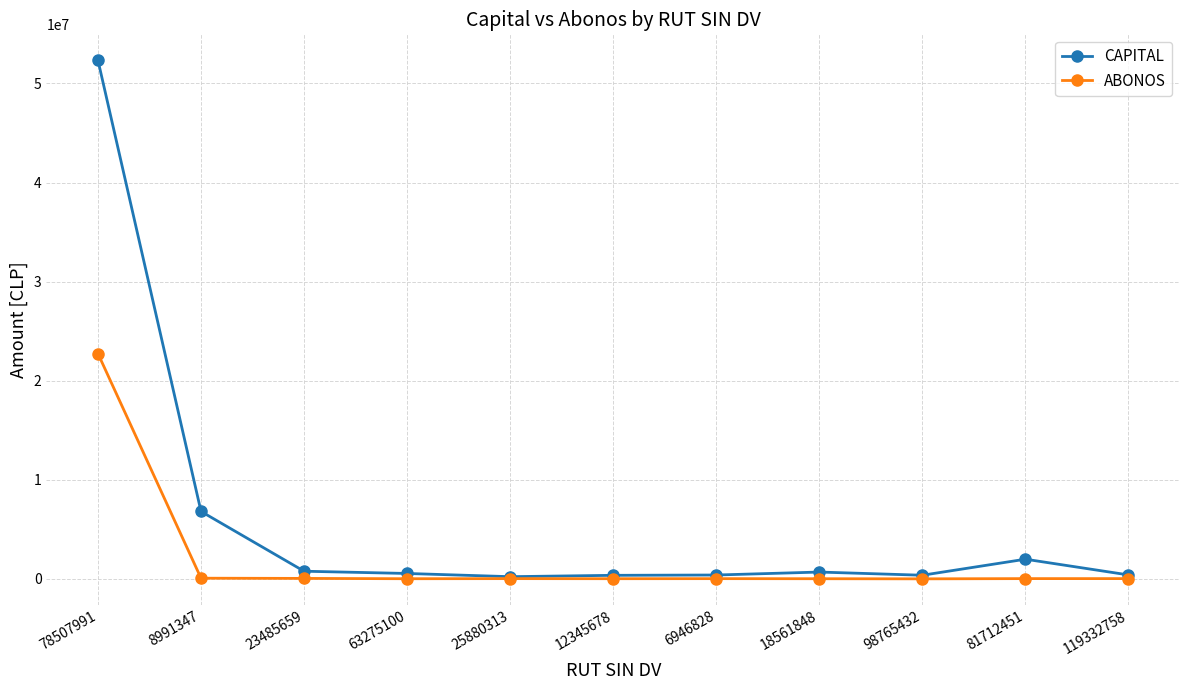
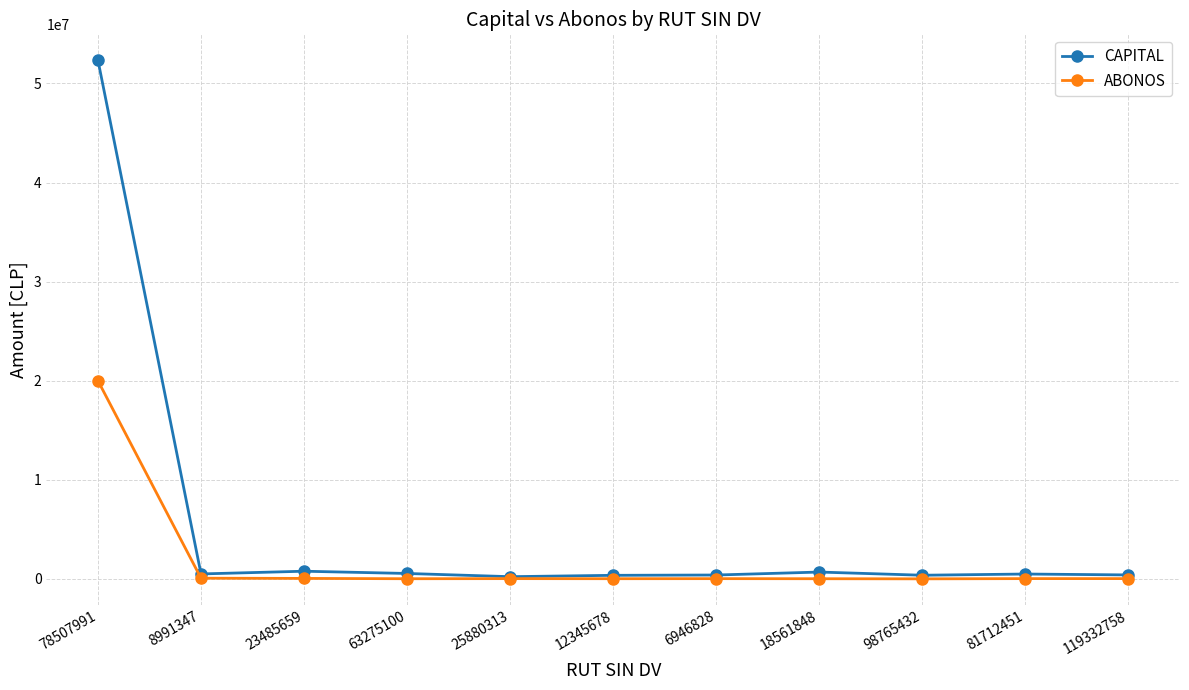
ABONOS, 78507991: 23000000 -> 20000000
CAPITAL, 8991347: 7000000 -> 1000000
CAPITAL, 81712451: 2000000 -> 0
